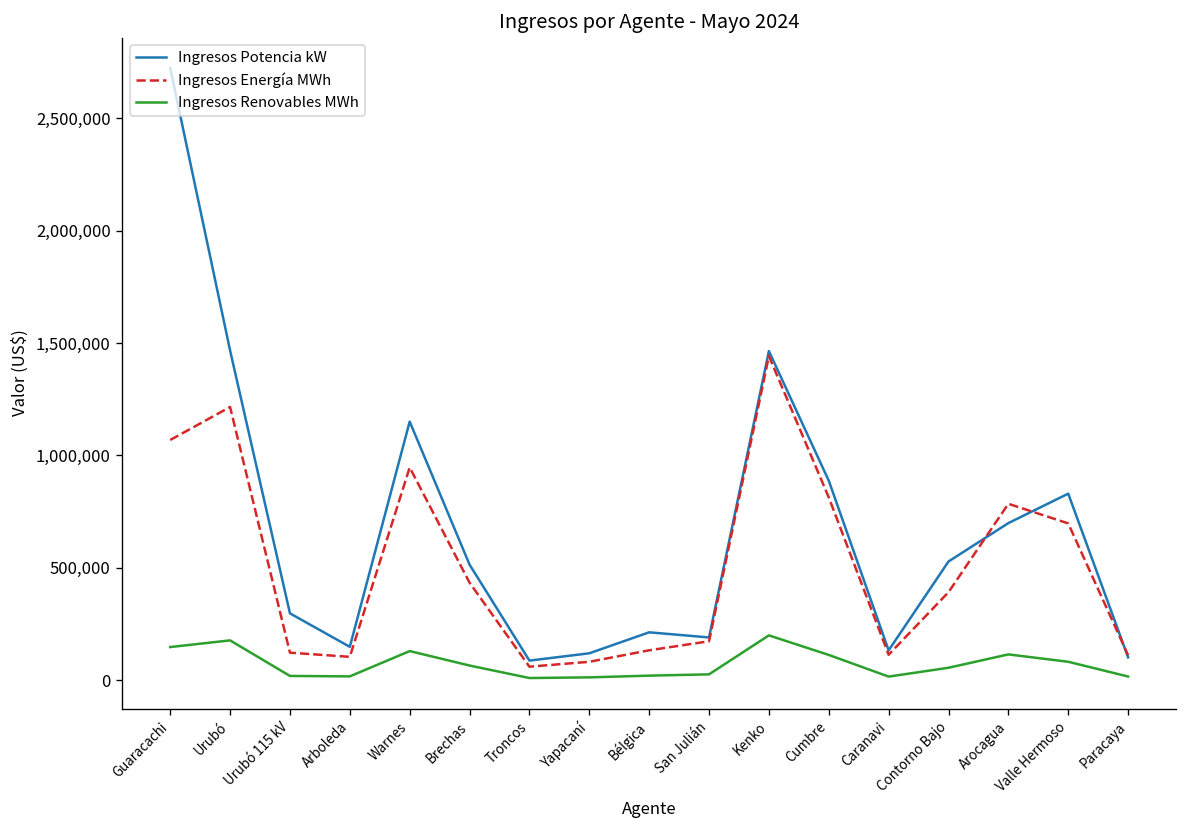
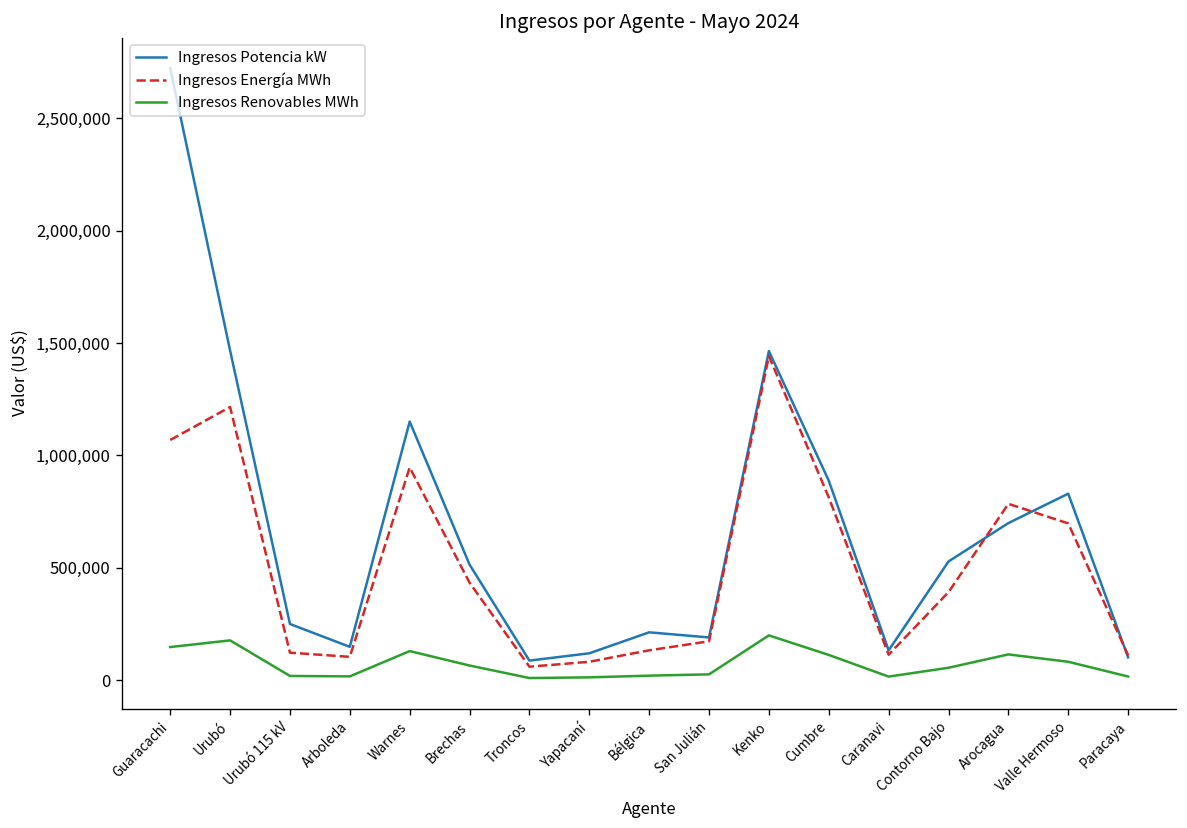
Ingresos Potencia kW, Urubó 115 kV: 300,000 -> 250,000
